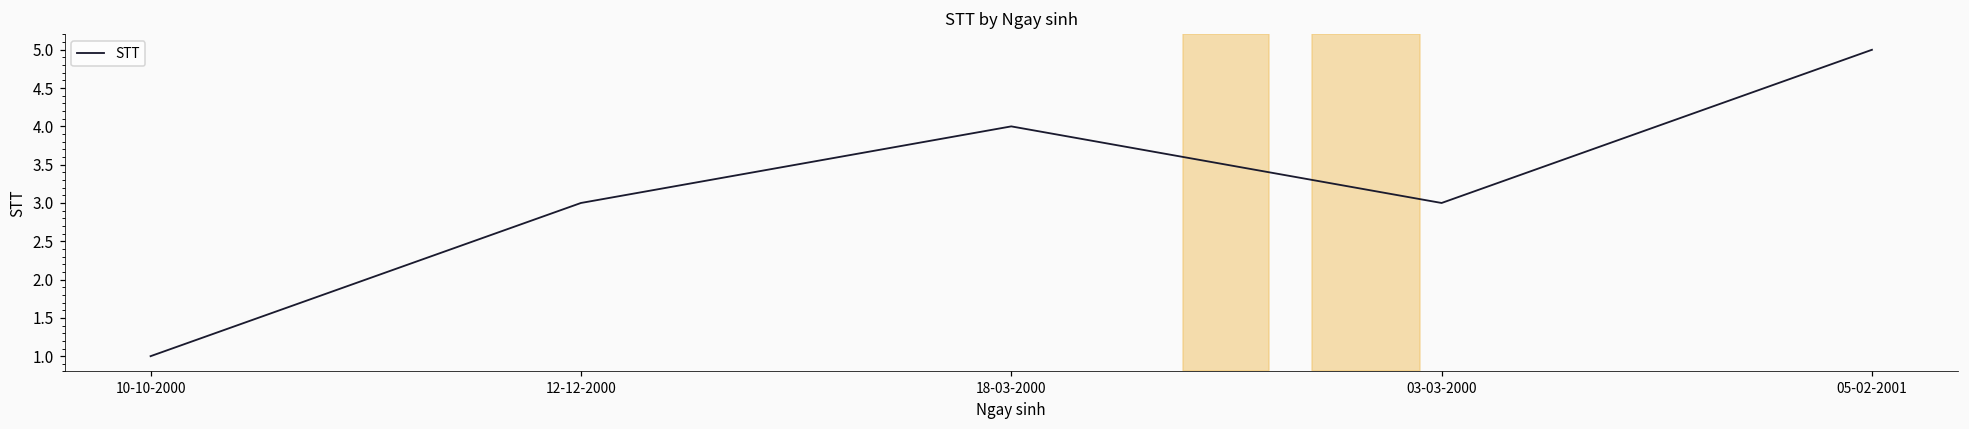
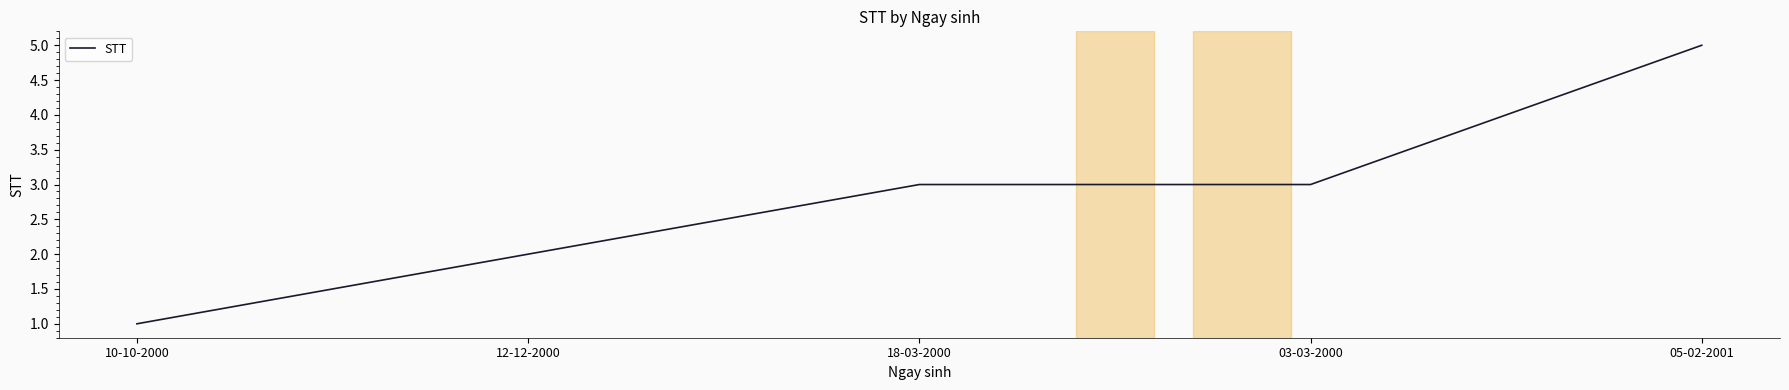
12-12-2000: 3 -> 2
18-03-2000: 4 -> 3
